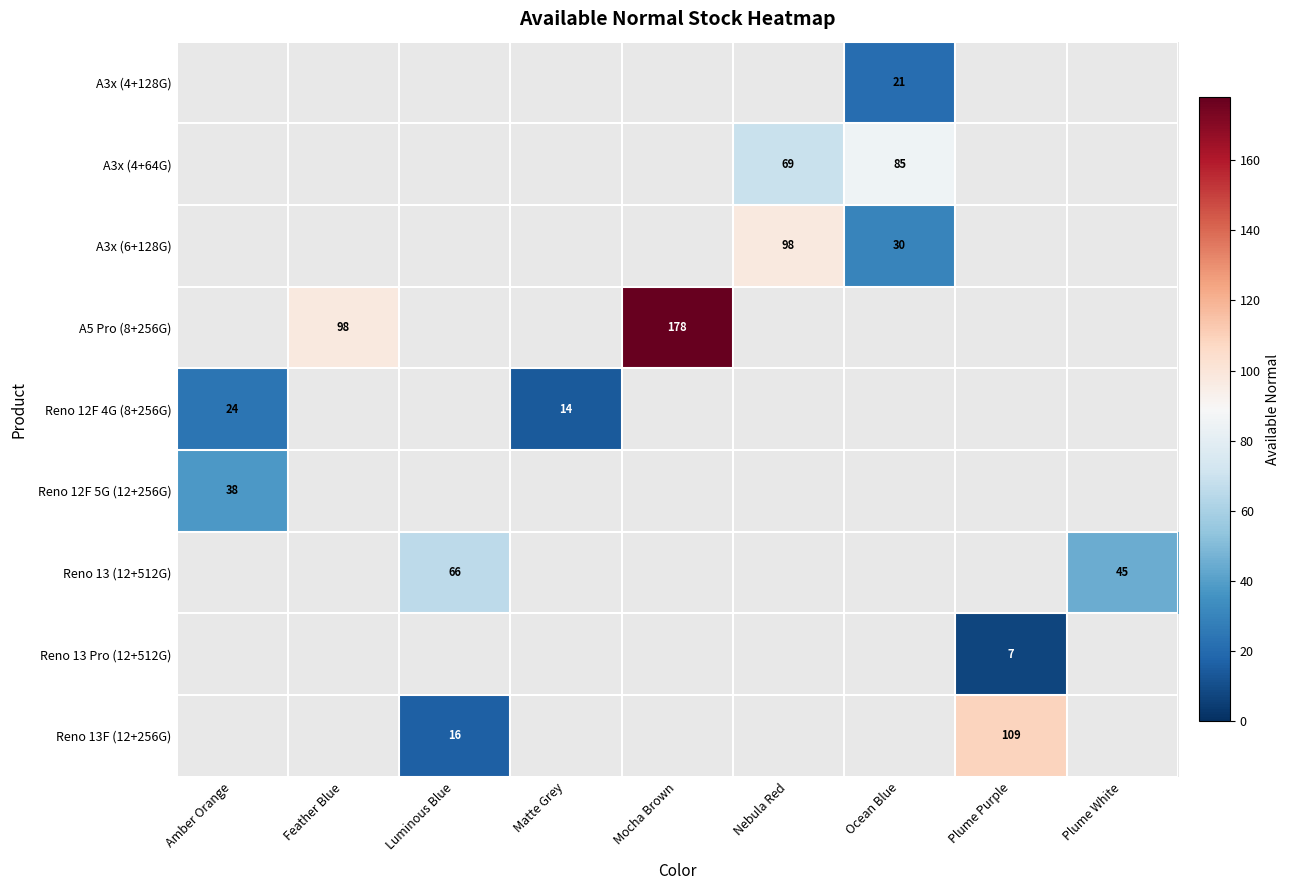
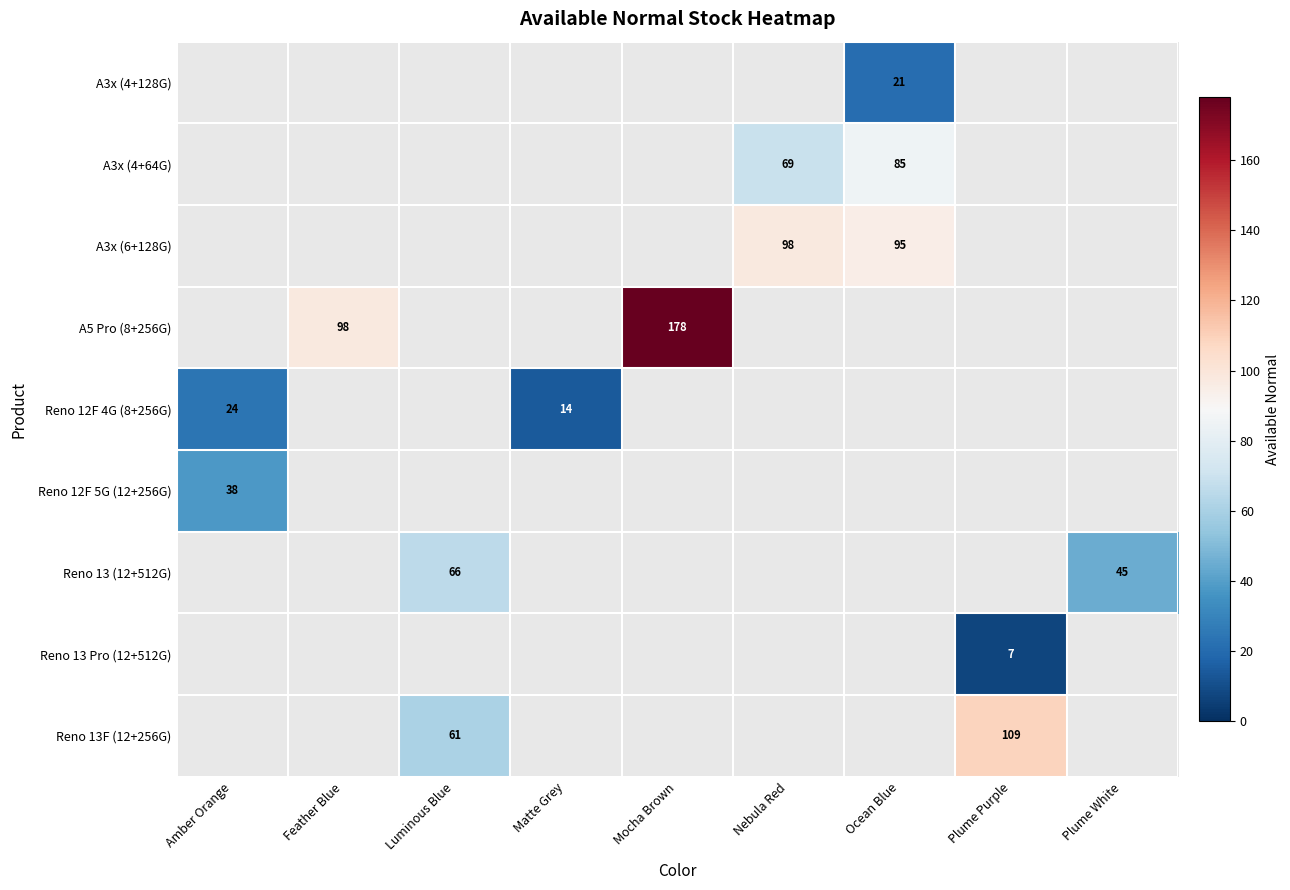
A3x (6+128G), Ocean Blue: 30 -> 95
Reno 13F (12+256G), Luminous Blue: 16 -> 61
